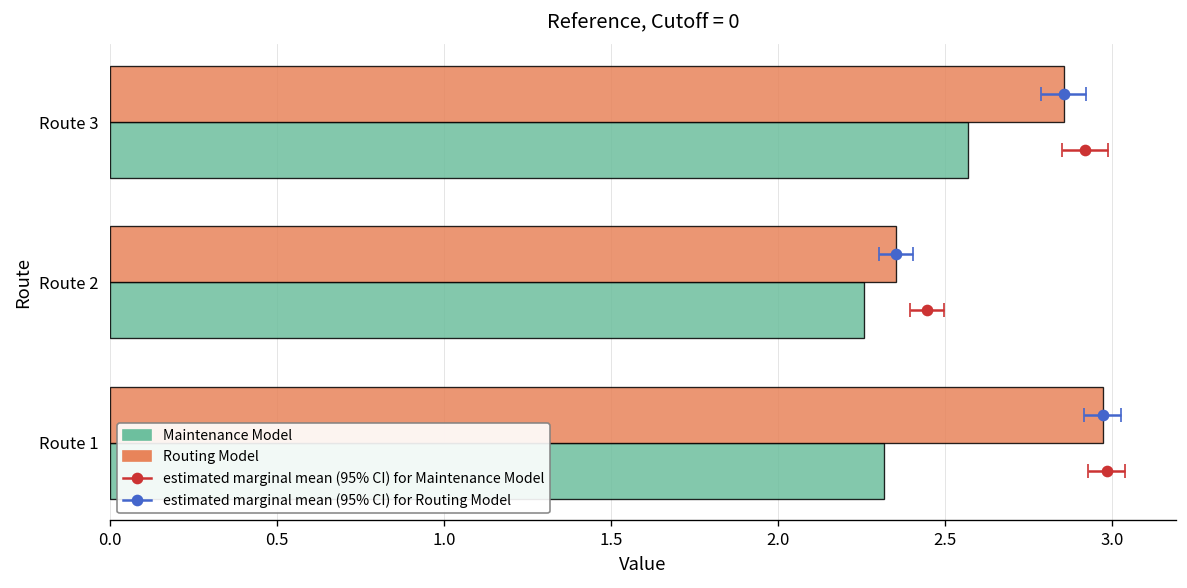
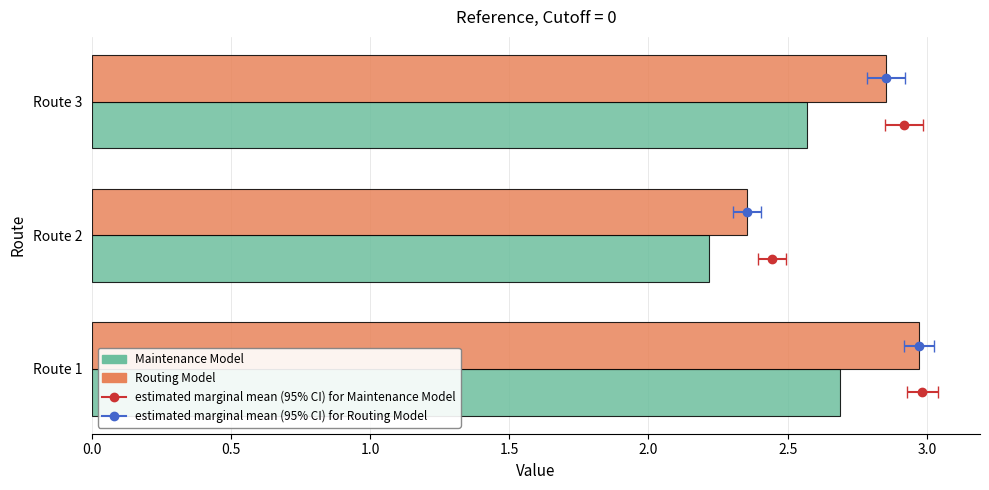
Maintenance Model, Route 2: 2.26 -> 2.22
Maintenance Model, Route 1: 2.32 -> 2.69
